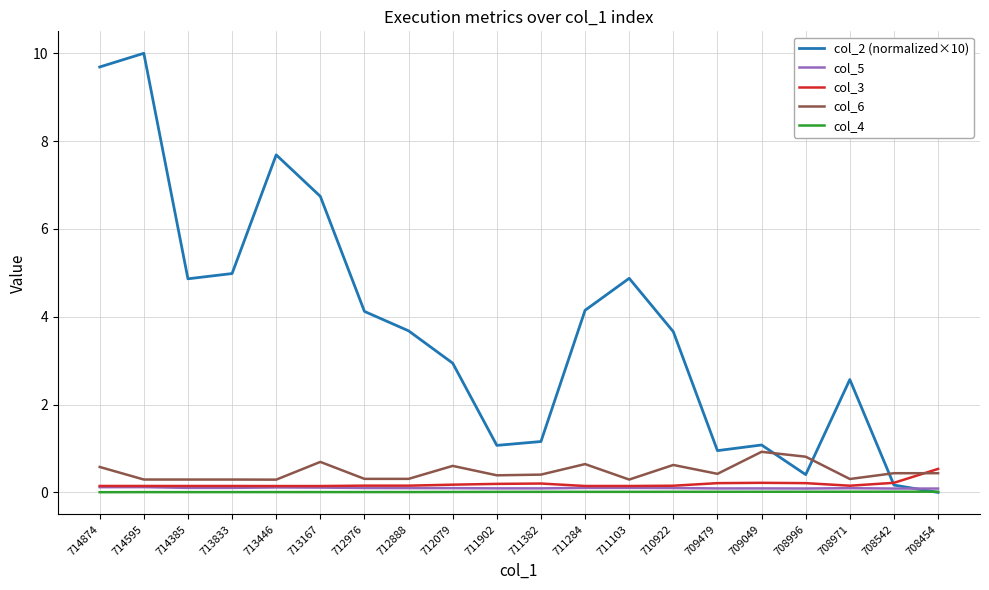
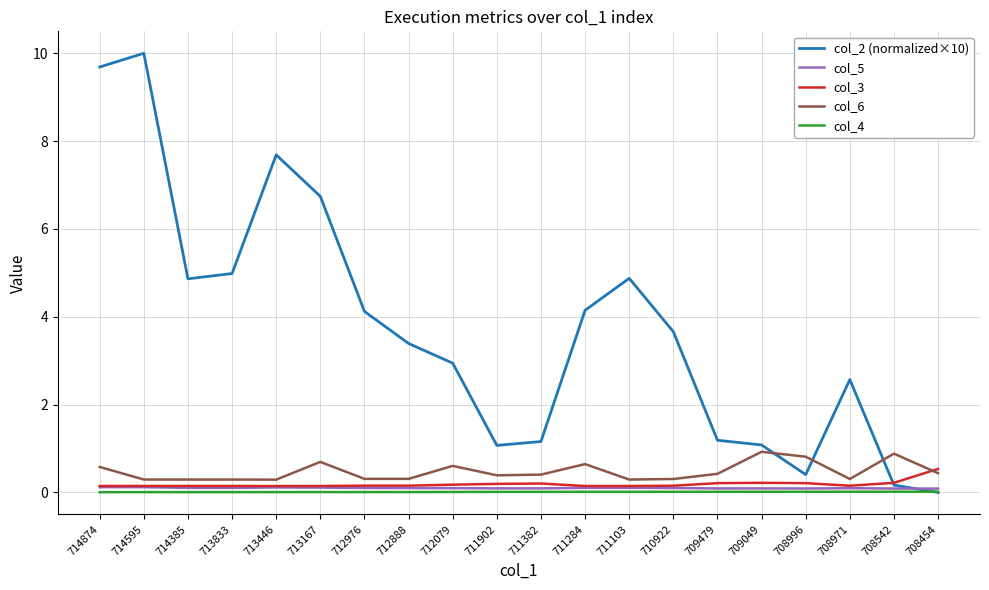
col_2 (normalized×10), 712888: 3.7 -> 3.4
col_6, 710922: 0.6 -> 0.3
col_2 (normalized×10), 709479: 1.0 -> 1.2
col_6, 708542: 0.4 -> 0.9
